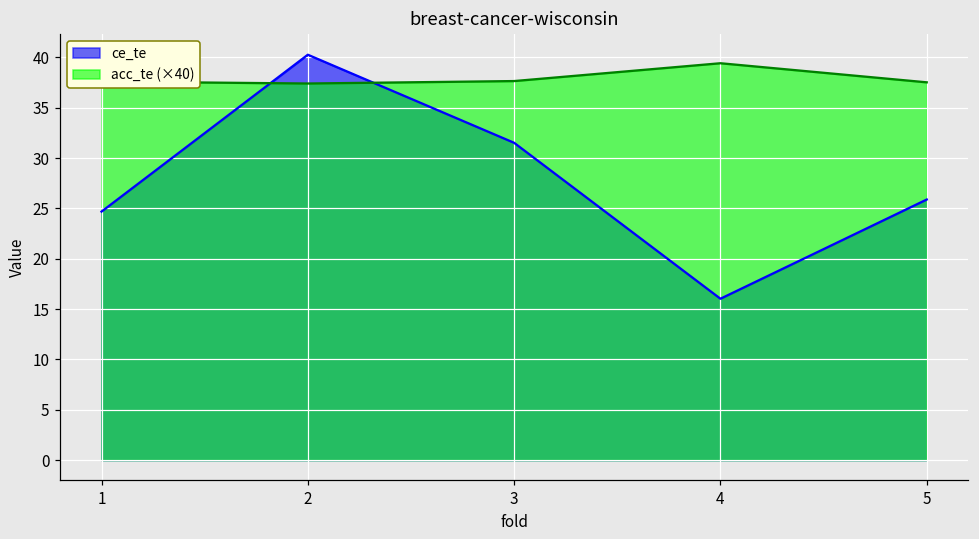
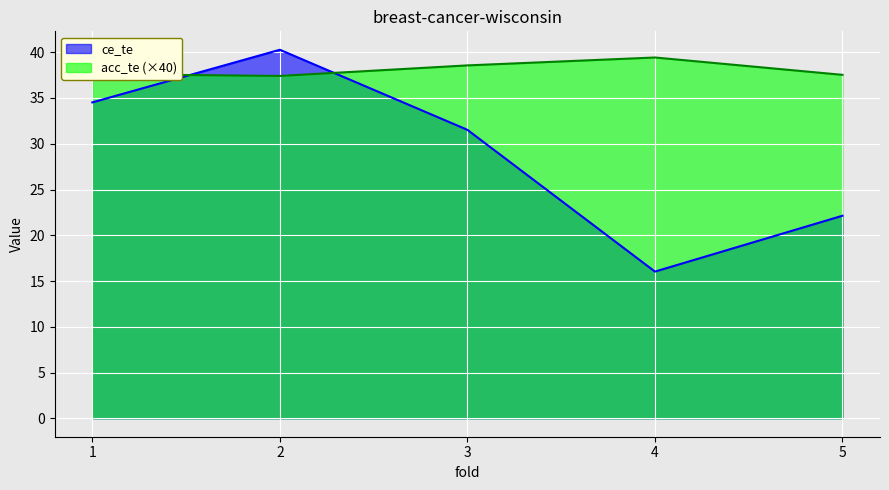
ce_te, 1: 25 -> 35
acc_te (×40), 3: 38 -> 39
ce_te, 5: 26 -> 22
